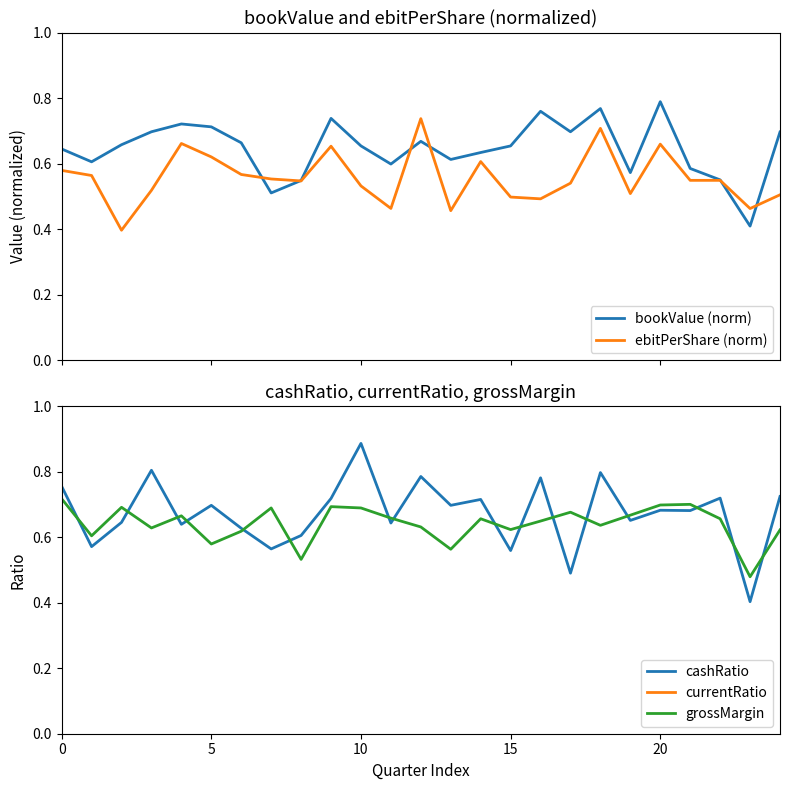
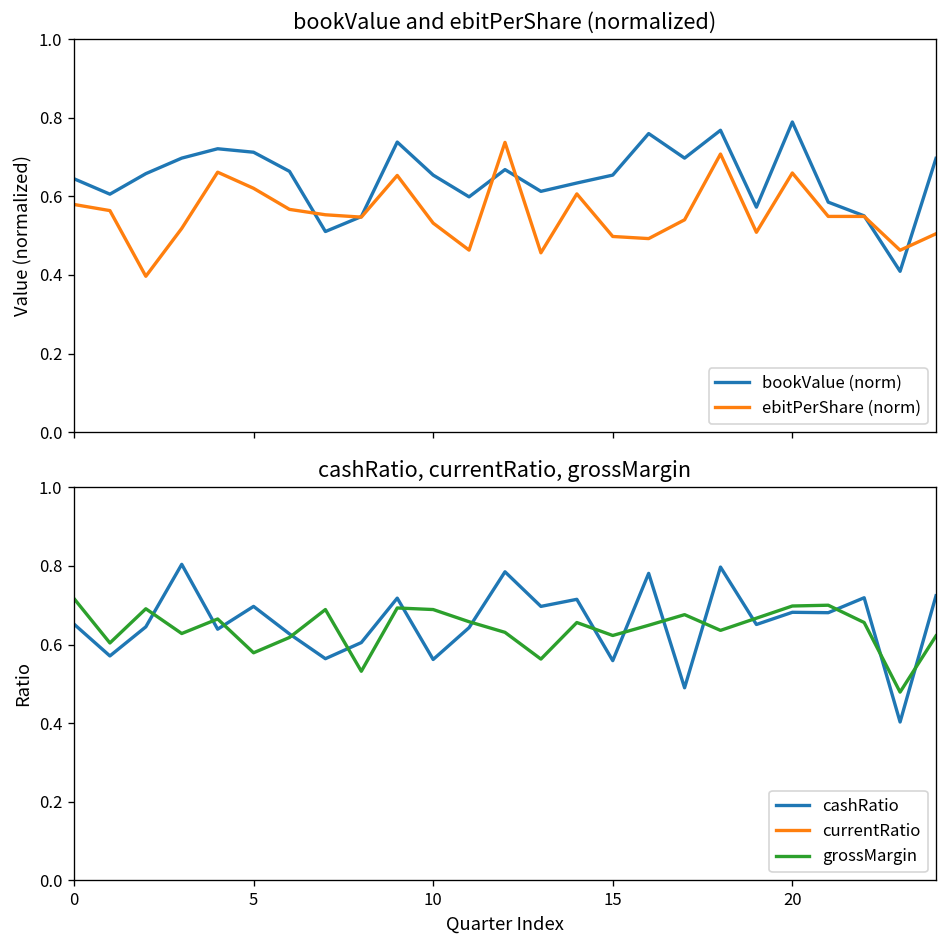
cashRatio, currentRatio, grossMargin, cashRatio, 0: 0.76 -> 0.65
cashRatio, currentRatio, grossMargin, cashRatio, 10: 0.89 -> 0.56
